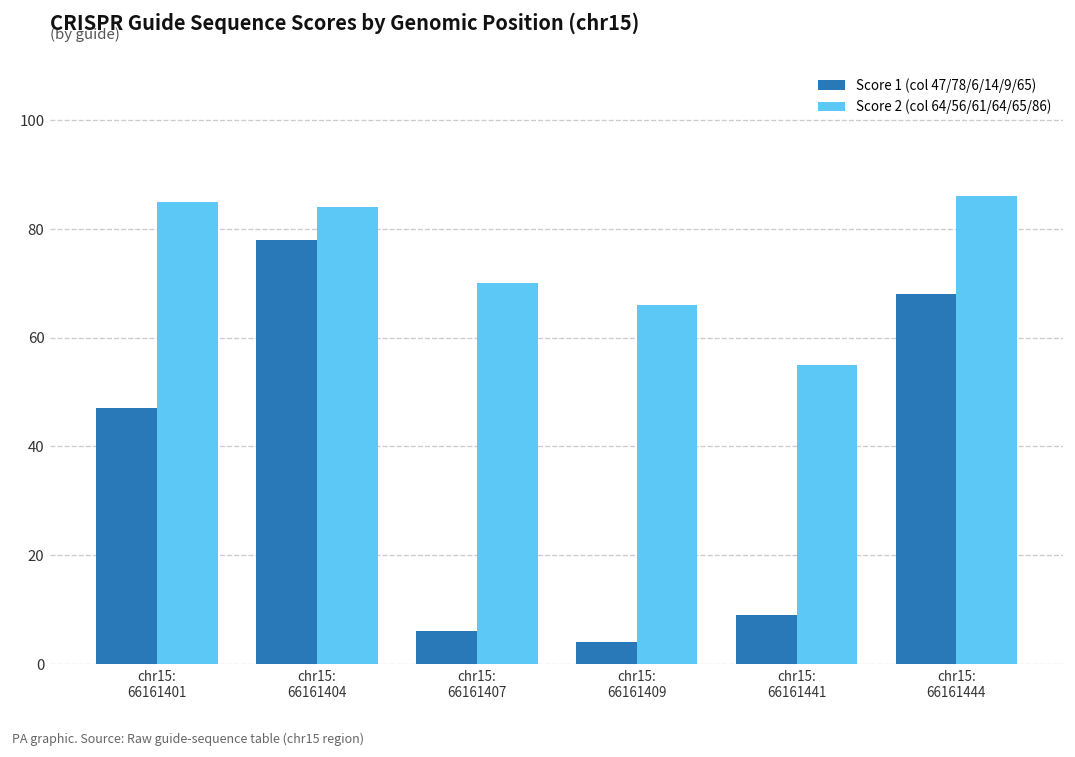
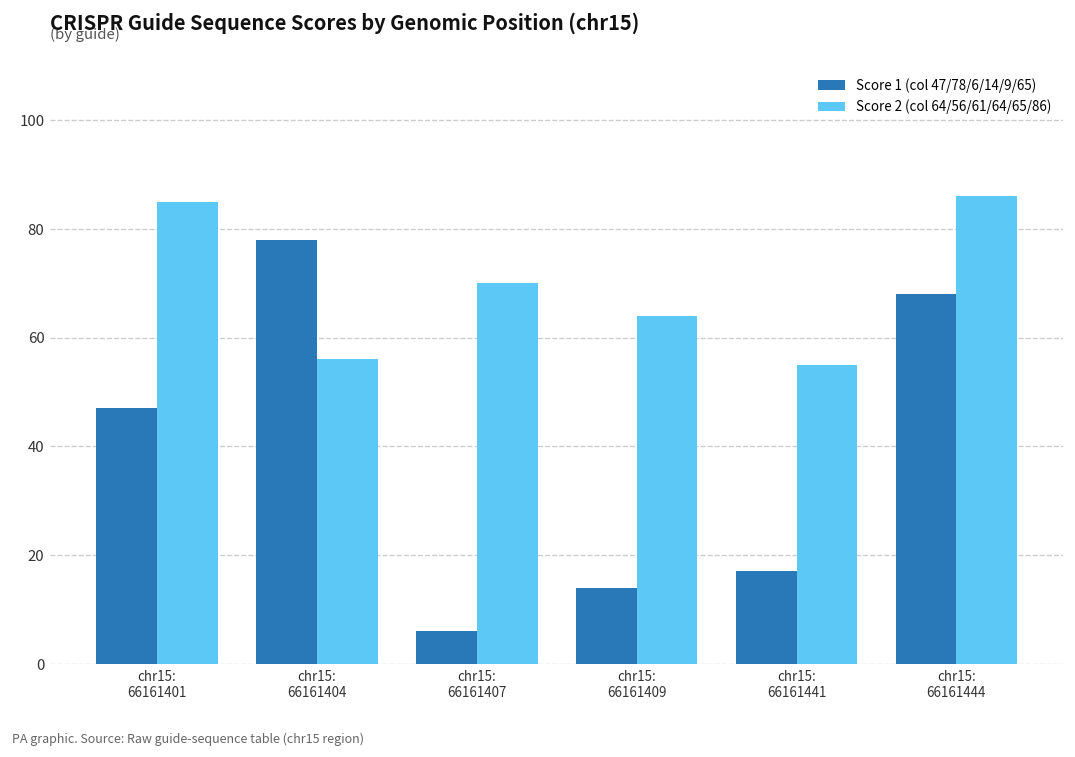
Score 2 (col 64/56/61/64/65/86), chr15: 66161404: 84 -> 56
Score 1 (col 47/78/6/14/9/65), chr15: 66161409: 4 -> 14
Score 2 (col 64/56/61/64/65/86), chr15: 66161409: 66 -> 64
Score 1 (col 47/78/6/14/9/65), chr15: 66161441: 9 -> 17
